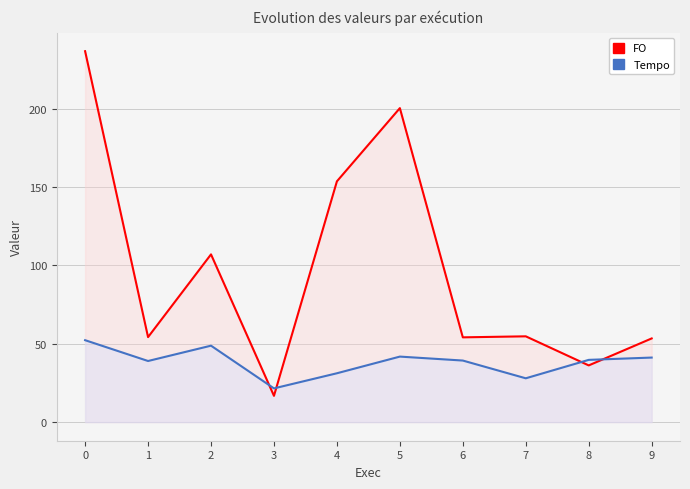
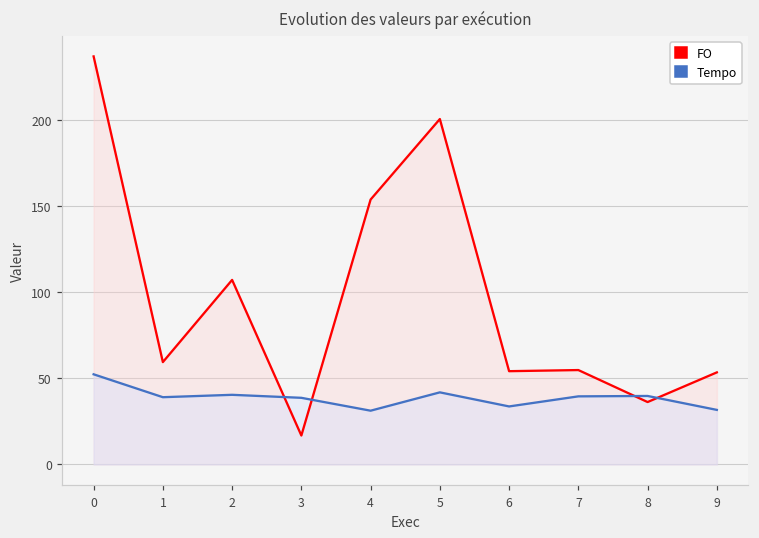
FO, 1: 54 -> 59
Tempo, 2: 49 -> 40
Tempo, 3: 22 -> 39
Tempo, 6: 39 -> 34
Tempo, 7: 28 -> 40
Tempo, 9: 41 -> 32
